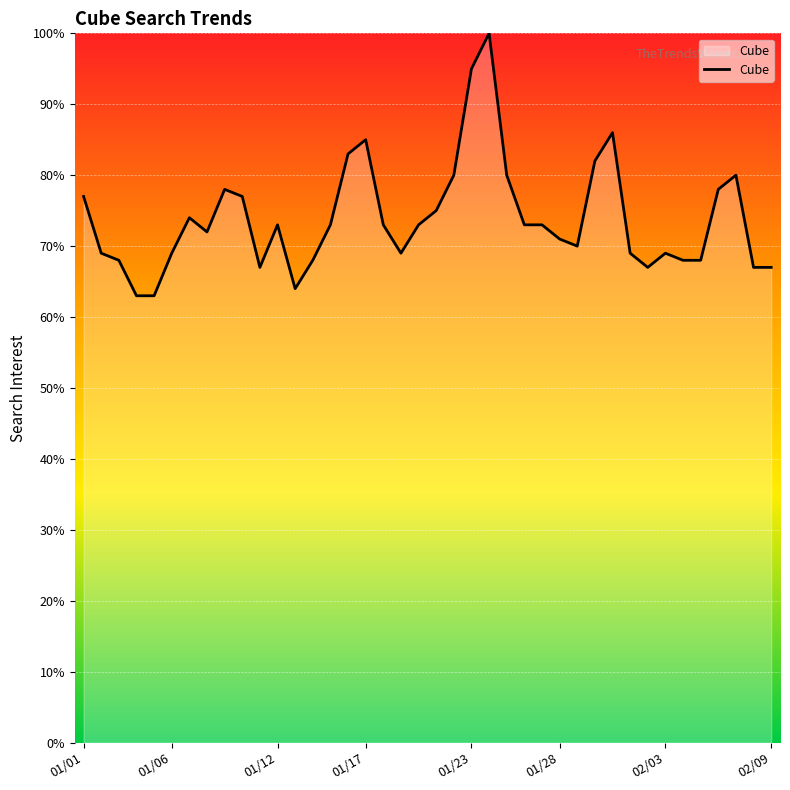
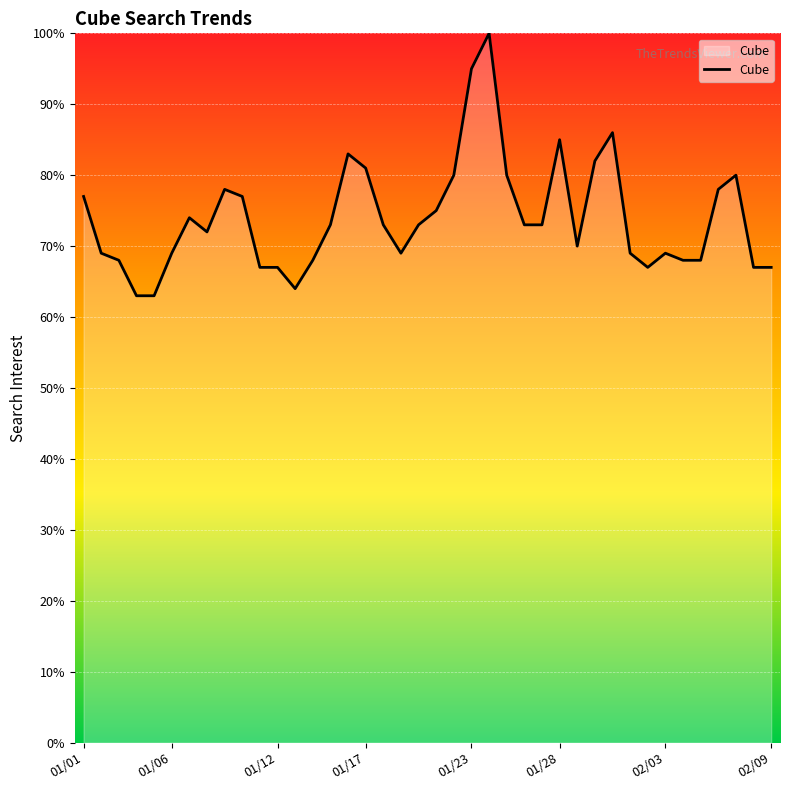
01/12: 73% -> 67%
01/17: 85% -> 81%
01/28: 71% -> 85%
